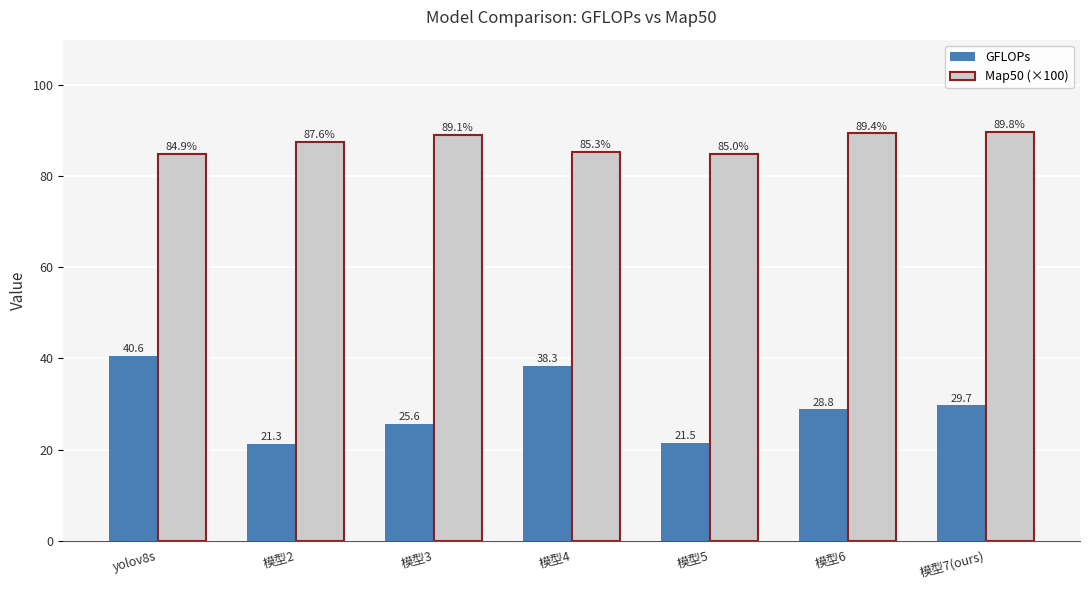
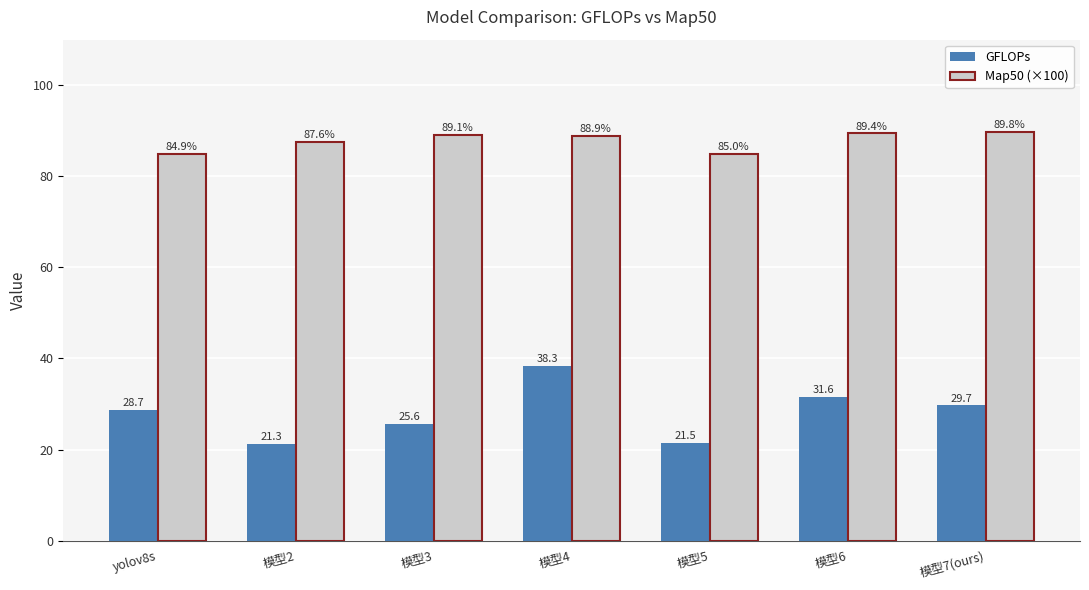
GFLOPs, yolov8s: 40.6 -> 28.7
Map50 (×100), 模型4: 85.3% -> 88.9%
GFLOPs, 模型6: 28.8 -> 31.6
